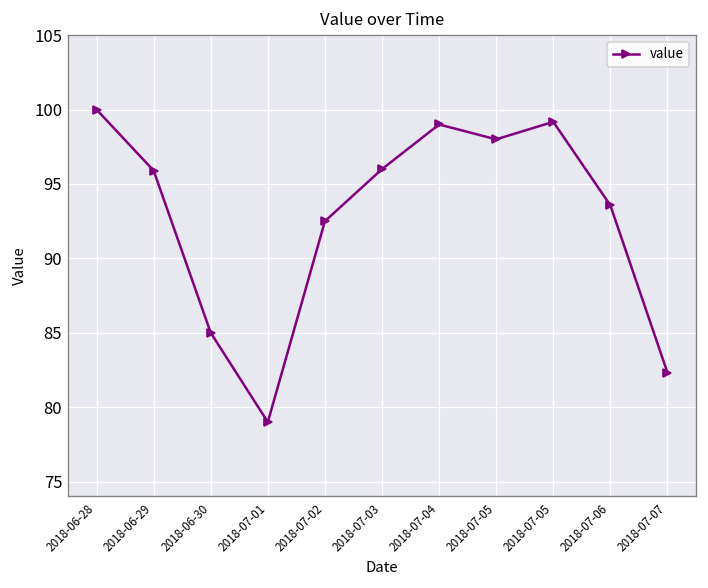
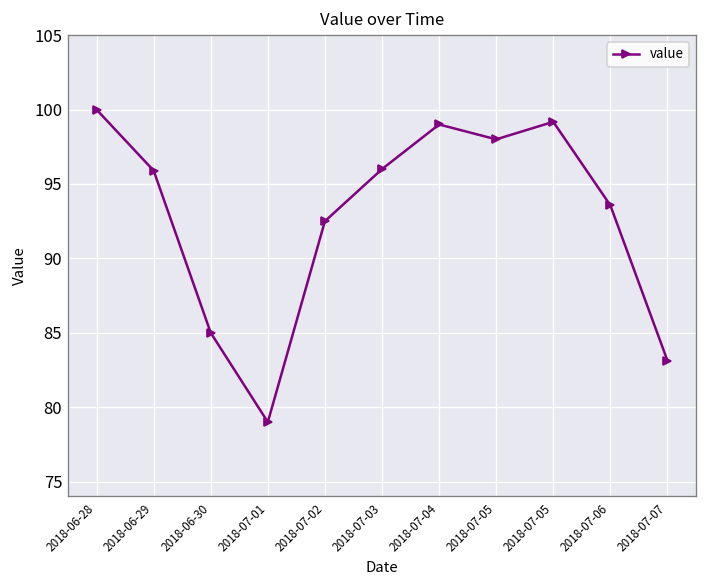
2018-07-07: 82.3 -> 83.1
